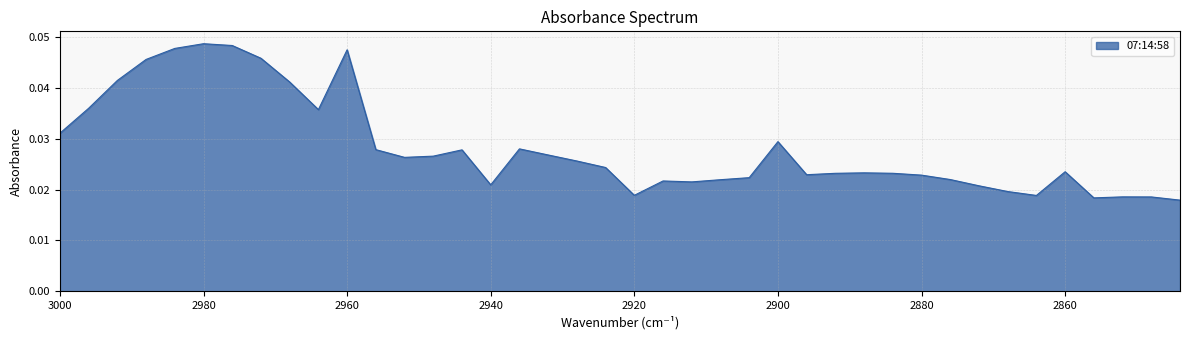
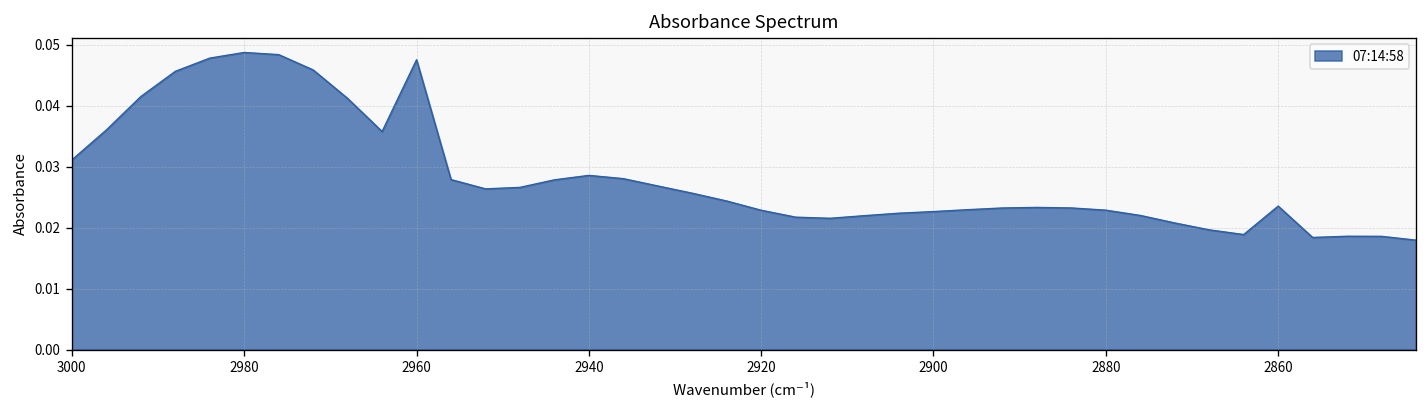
2940: 0.021 -> 0.029
2920: 0.019 -> 0.023
2900: 0.029 -> 0.023
